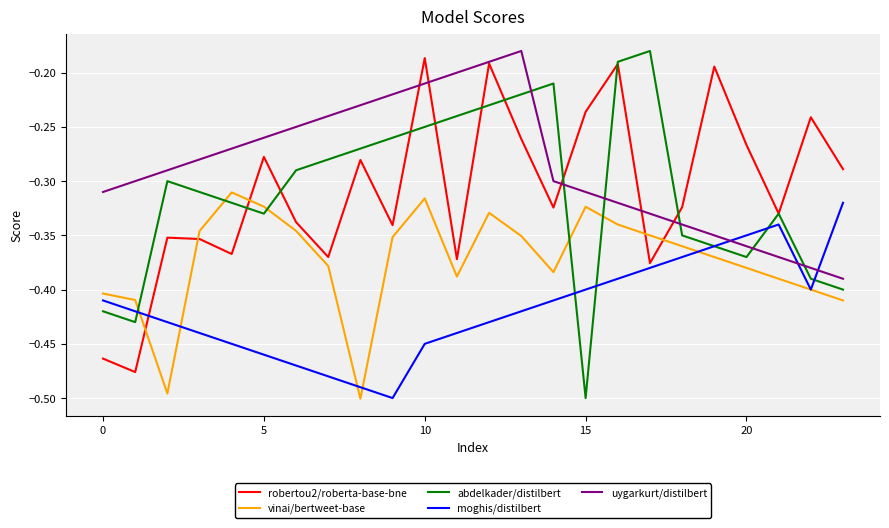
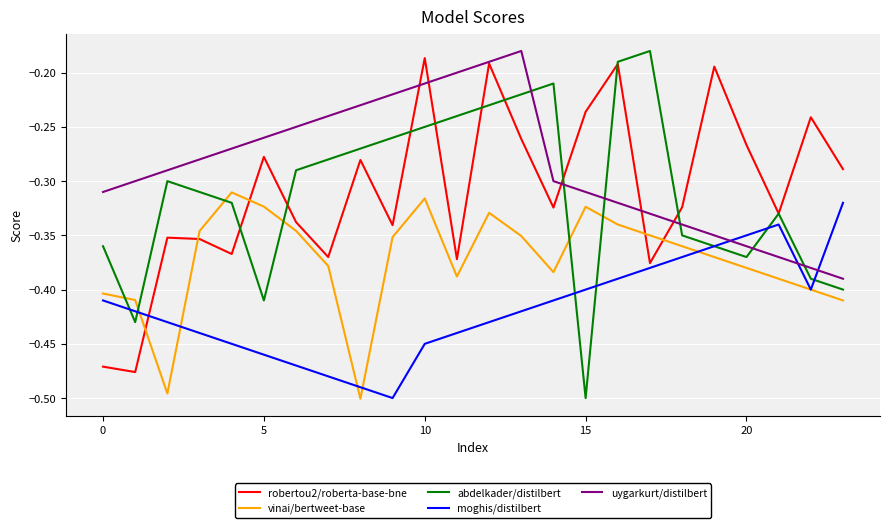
robertou2/roberta-base-bne, 0: -0.464 -> -0.471
abdelkader/distilbert, 0: -0.42 -> -0.36
abdelkader/distilbert, 5: -0.33 -> -0.41
